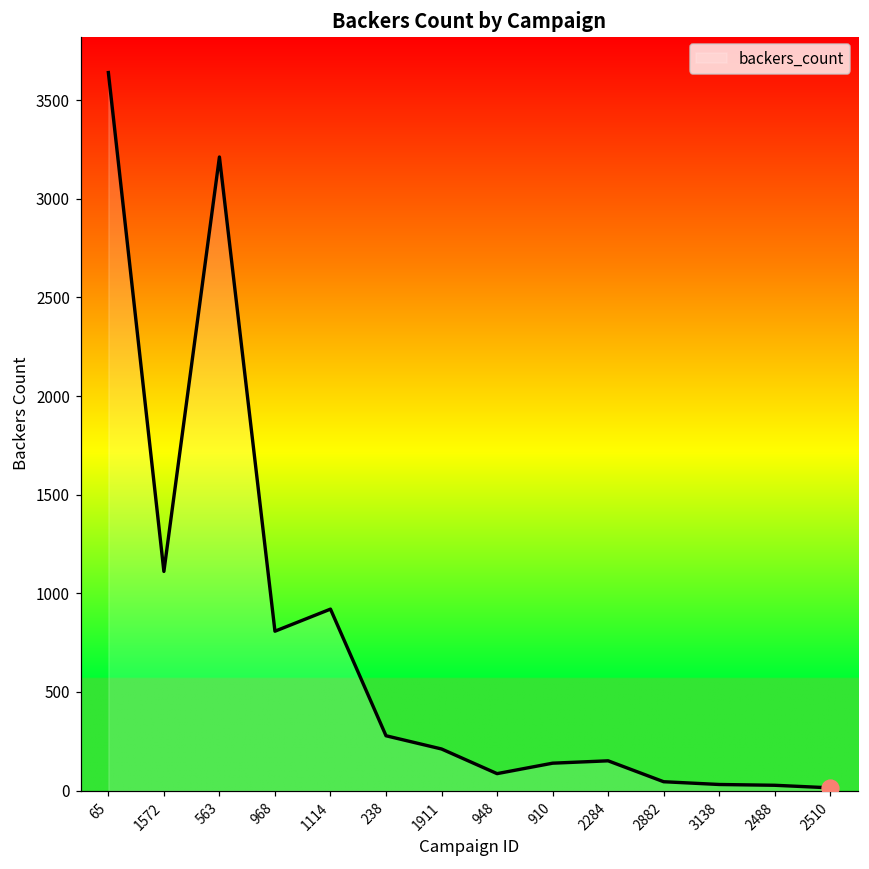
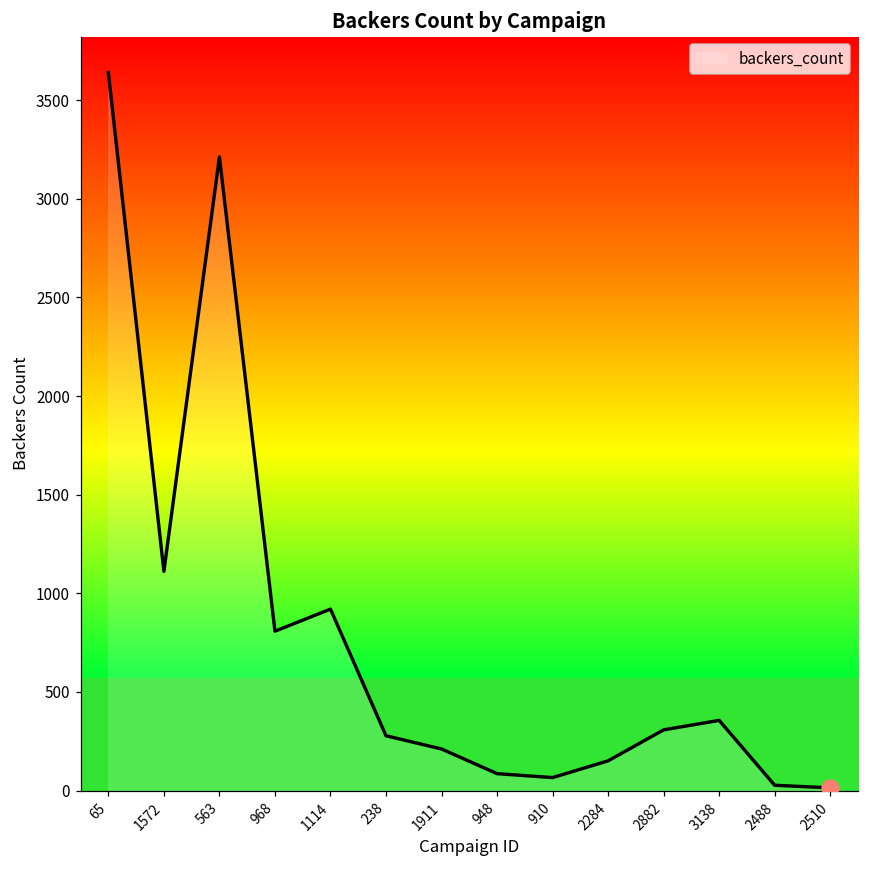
backers_count, 910: 140 -> 70
backers_count, 2882: 50 -> 310
backers_count, 3138: 30 -> 360
